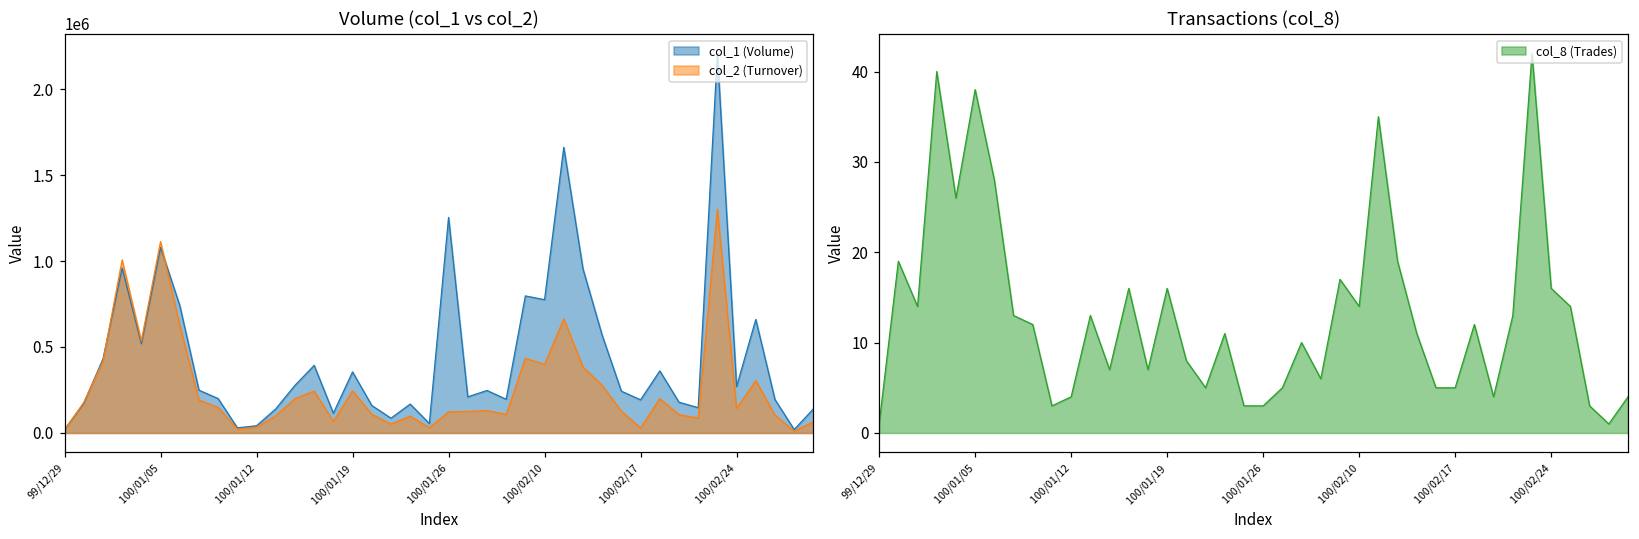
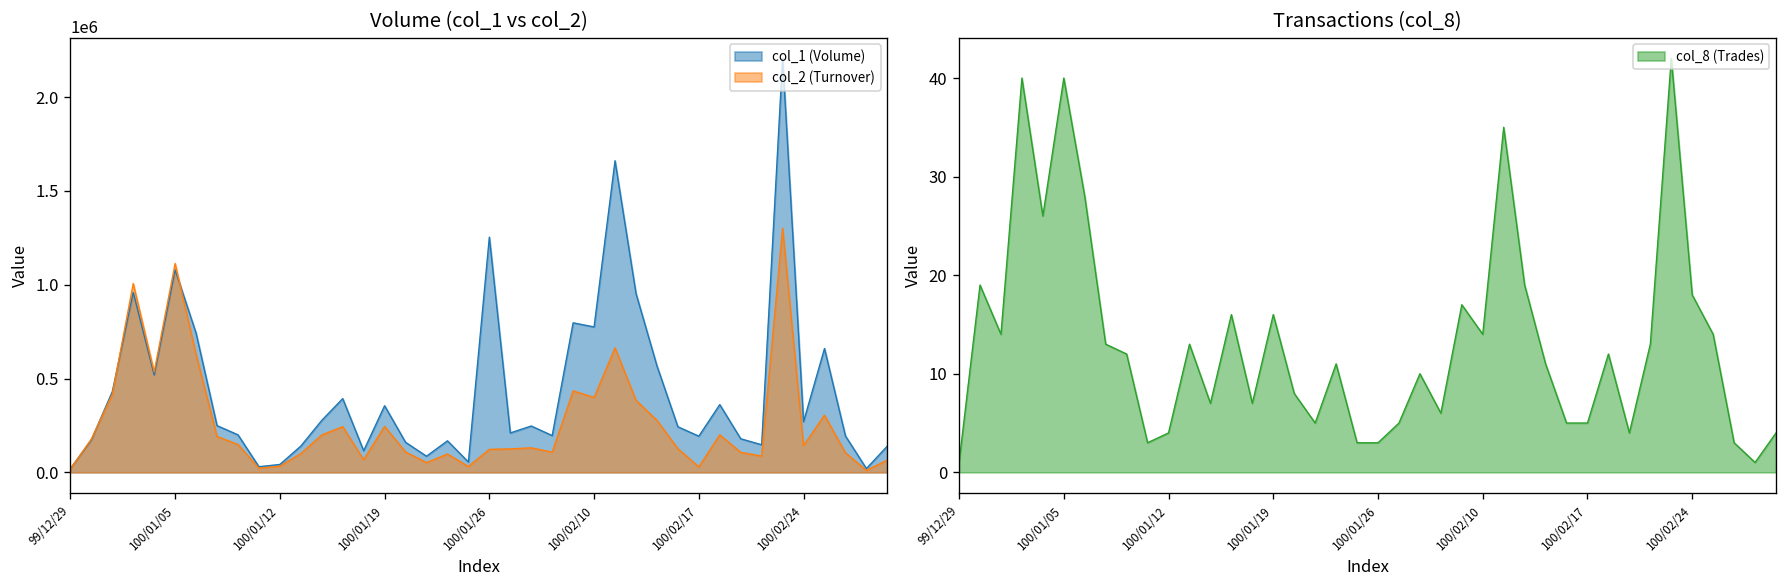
Transactions (col_8), 100/01/05: 38 -> 40
Transactions (col_8), 100/02/24: 16 -> 18
